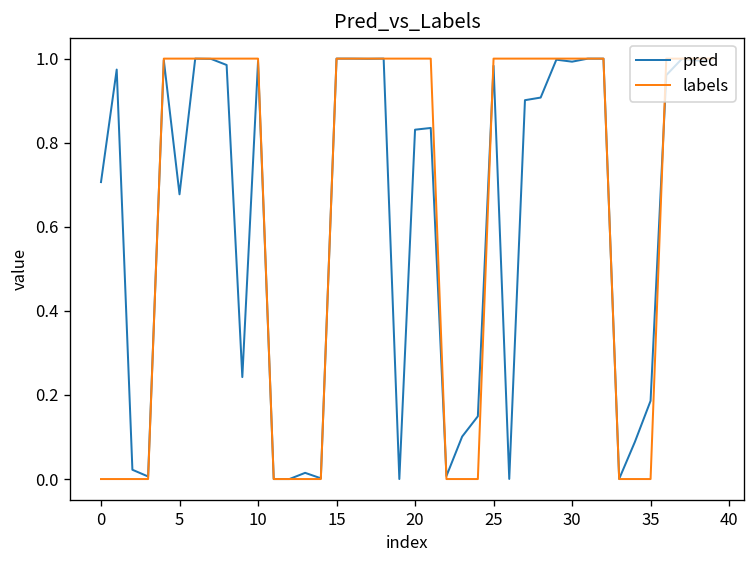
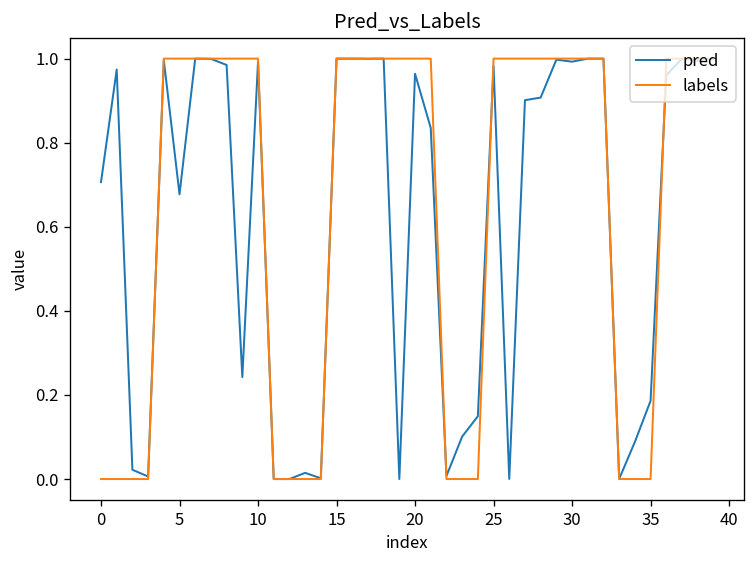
pred, 20: 0.83 -> 0.96
